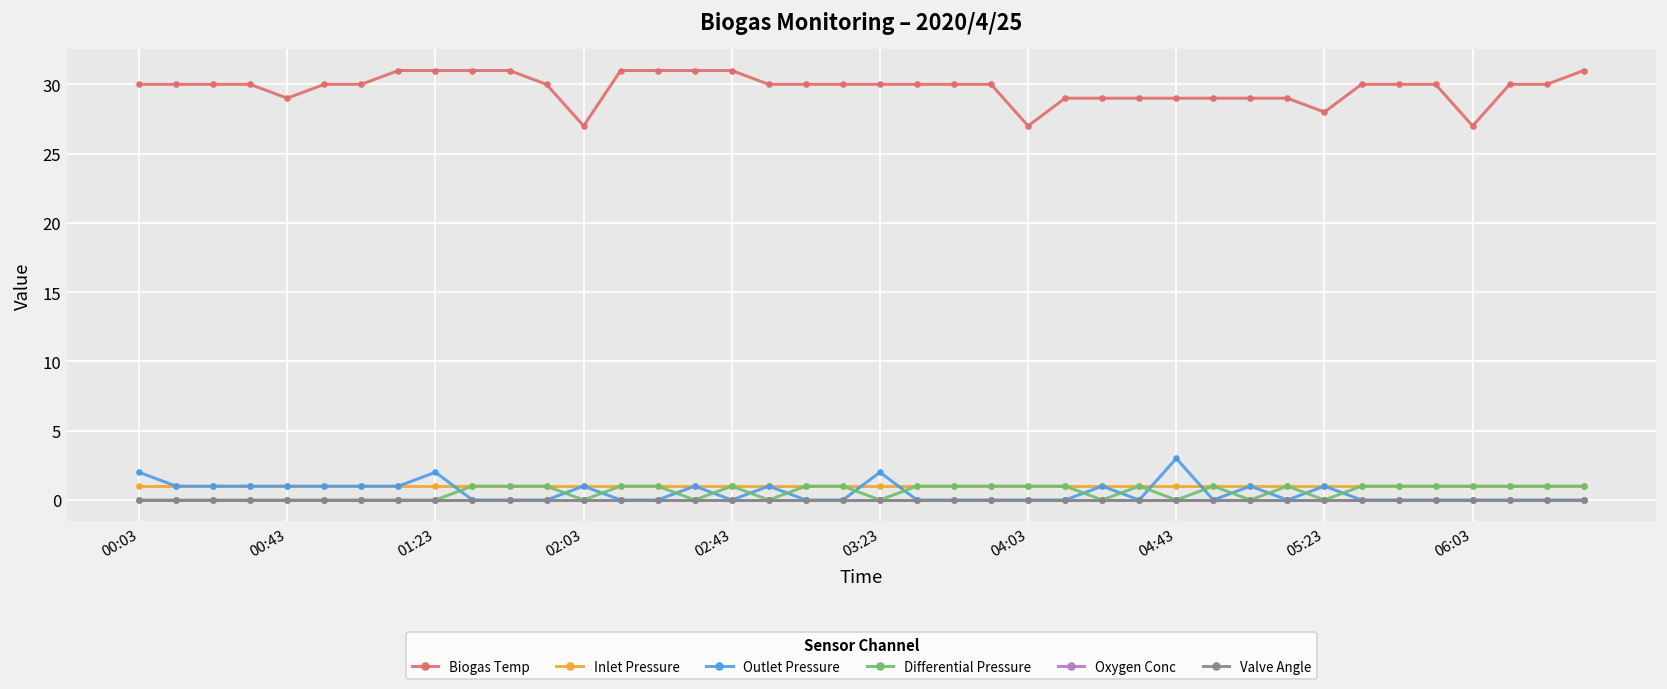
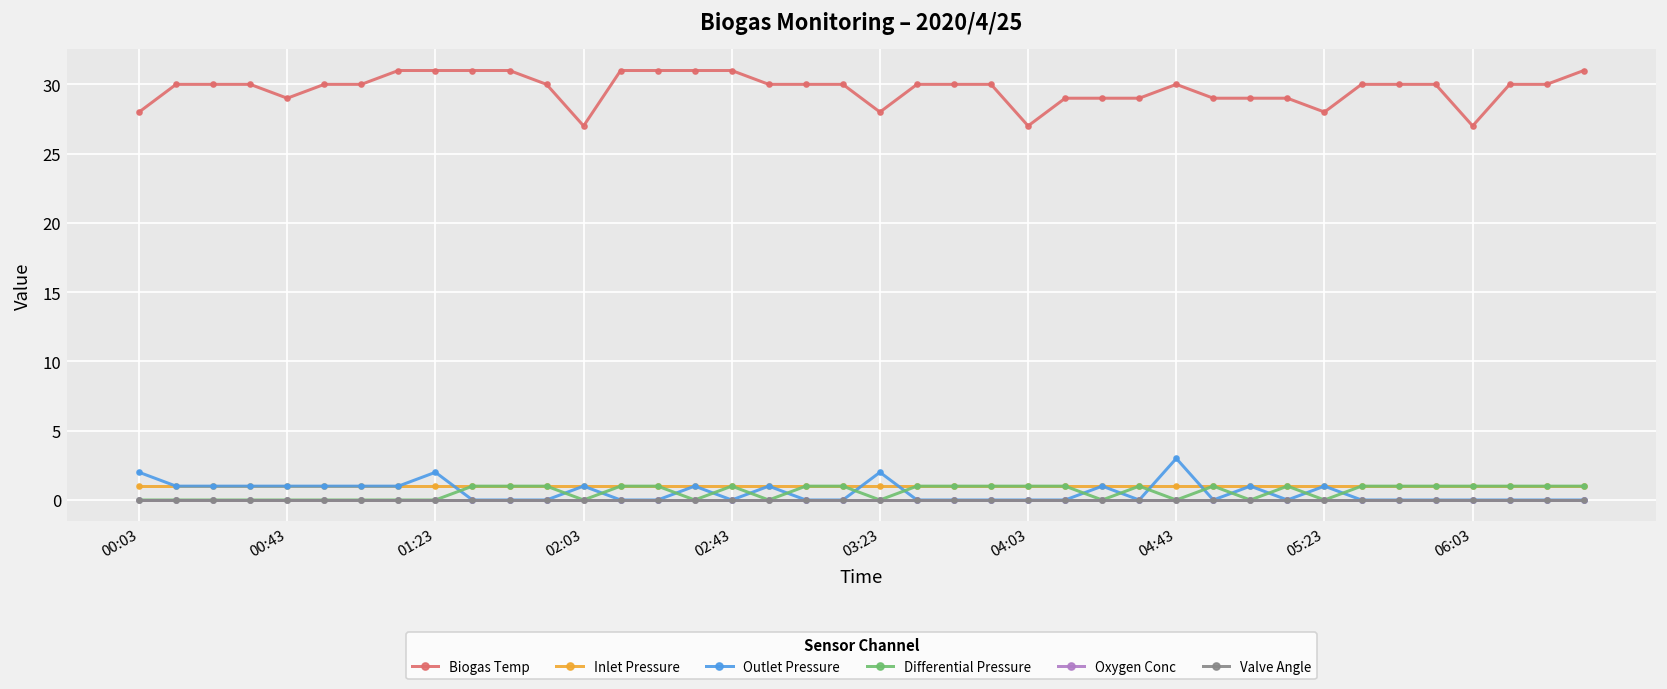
Biogas Temp, 00:03: 30 -> 28
Biogas Temp, 03:23: 30 -> 28
Biogas Temp, 04:43: 29 -> 30
